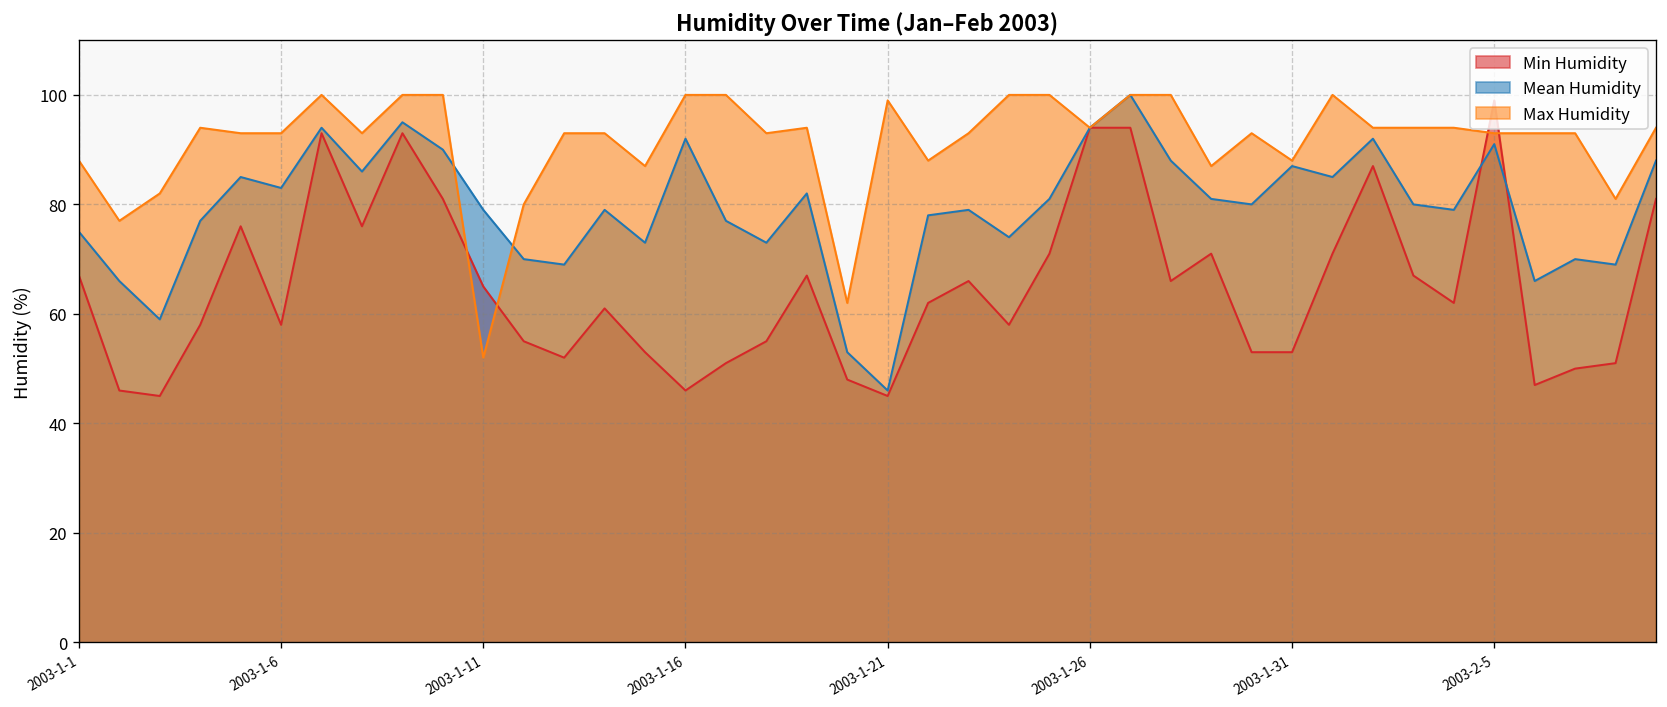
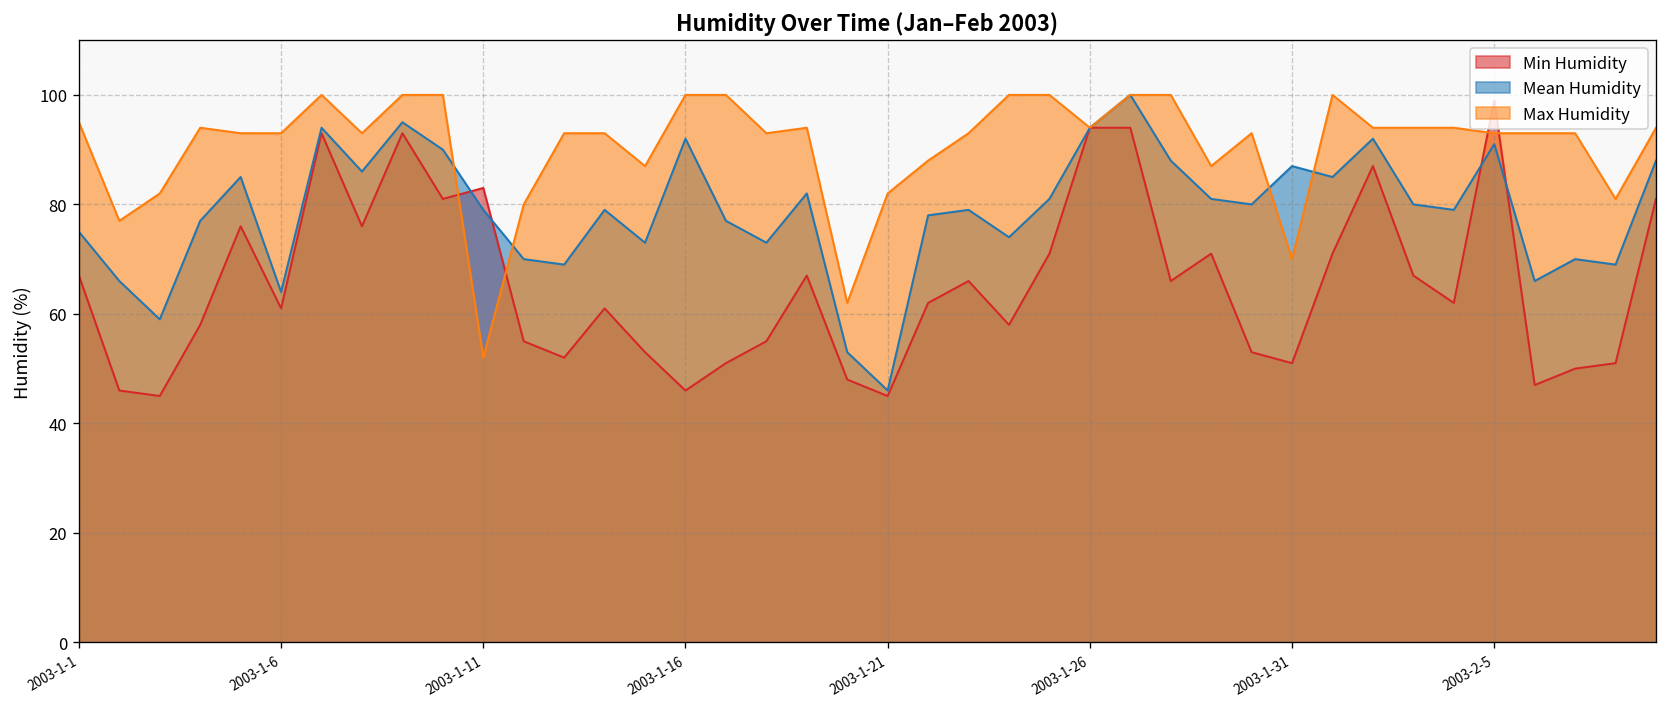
Max Humidity, 2003-1-1: 88 -> 95
Min Humidity, 2003-1-6: 58 -> 61
Mean Humidity, 2003-1-6: 83 -> 64
Min Humidity, 2003-1-11: 65 -> 83
Max Humidity, 2003-1-21: 99 -> 82
Min Humidity, 2003-1-31: 53 -> 51
Max Humidity, 2003-1-31: 88 -> 70
